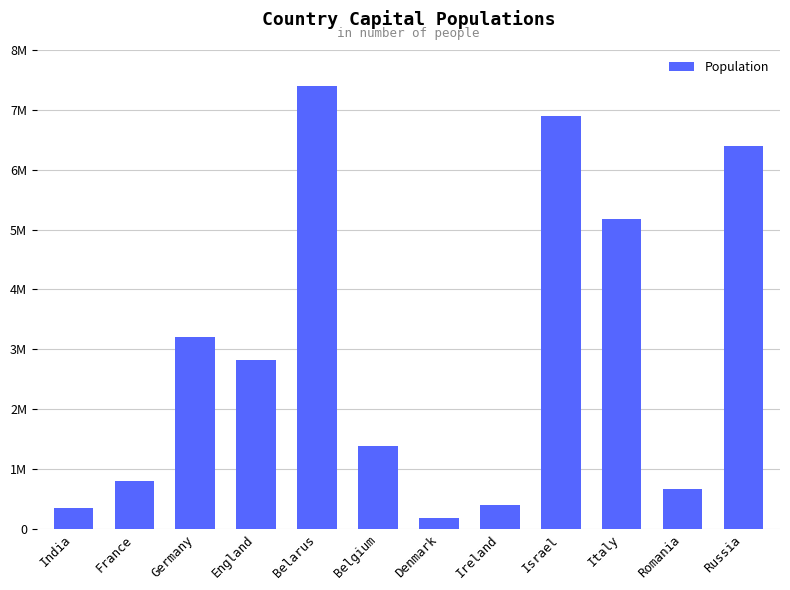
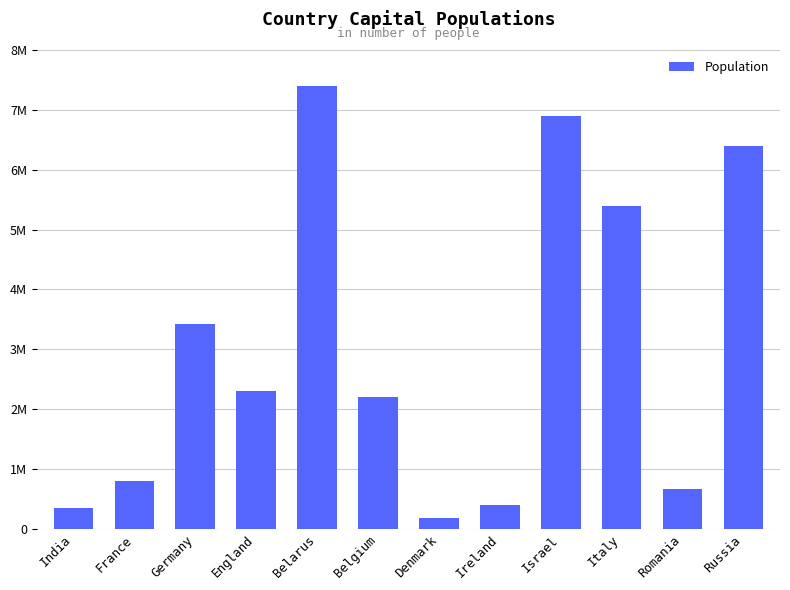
Germany: 3200000 -> 3400000
England: 2800000 -> 2300000
Belgium: 1400000 -> 2200000
Italy: 5200000 -> 5400000
